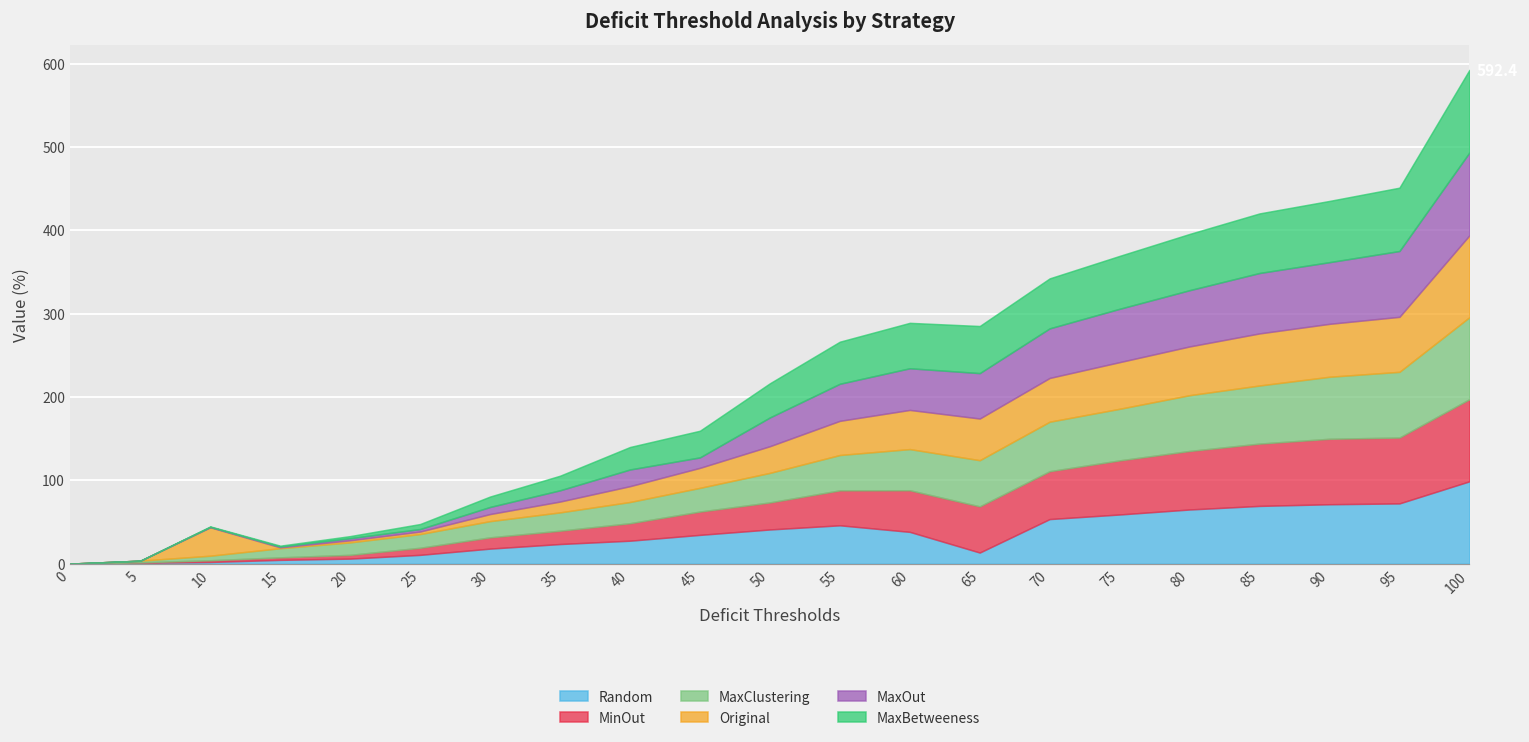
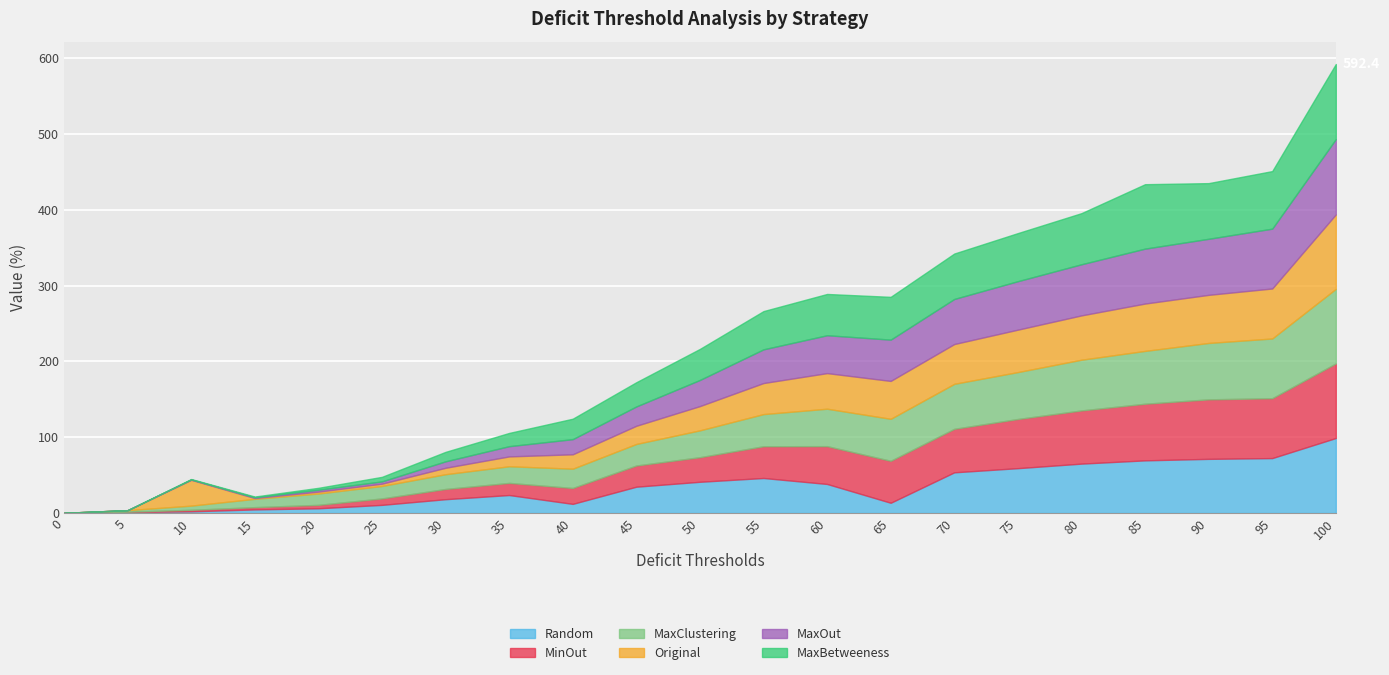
Random, 40: 30 -> 10
MaxOut, 45: 10 -> 30
MaxBetweeness, 85: 70 -> 90
